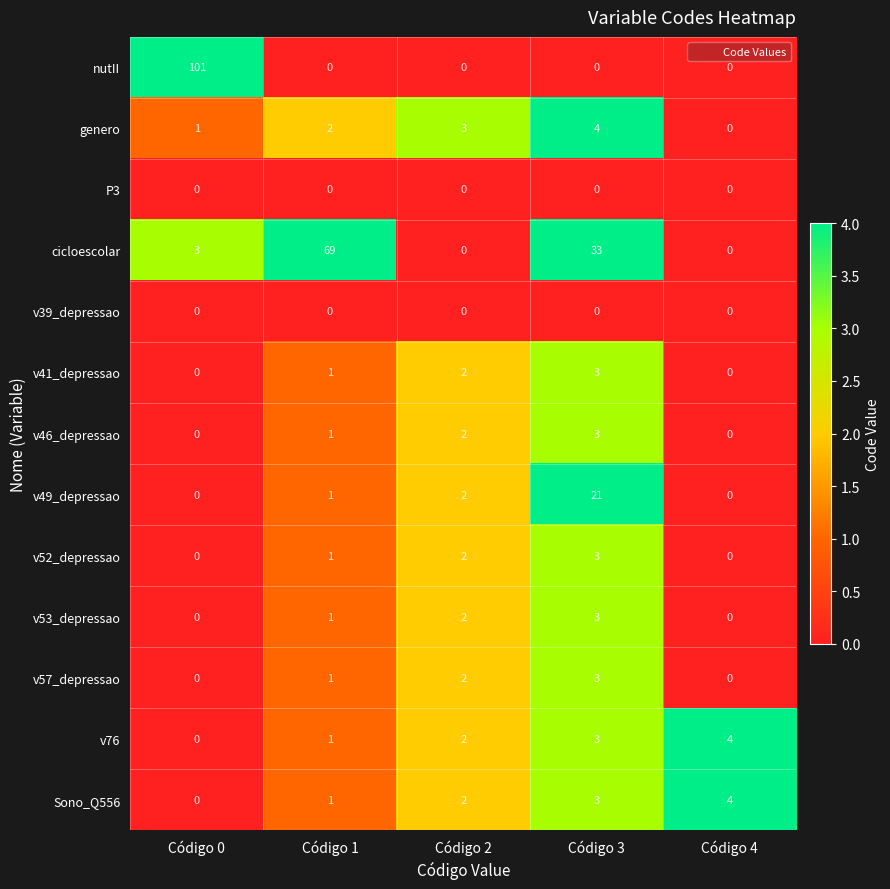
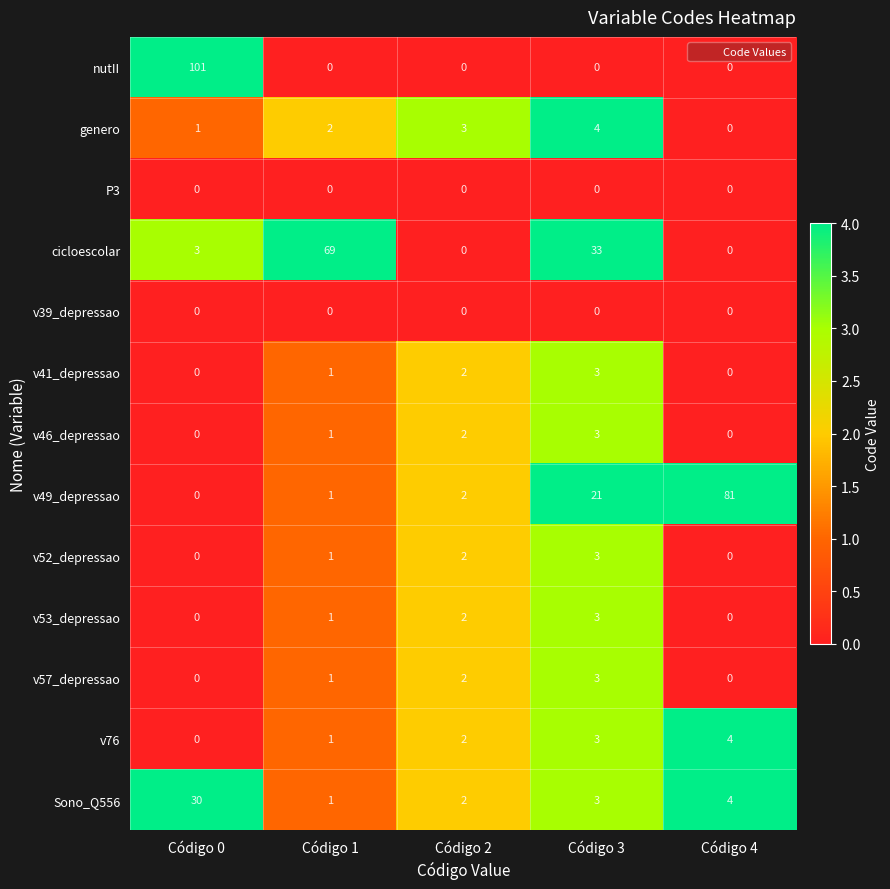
v49_depressao, Código 4: 0 -> 81
Sono_Q556, Código 0: 0 -> 30
